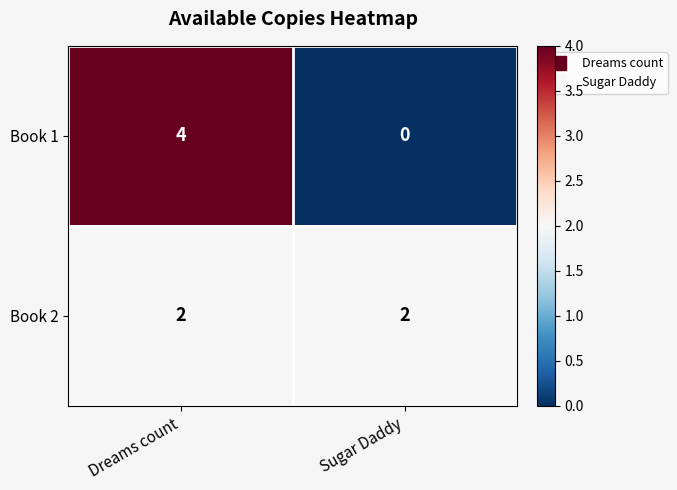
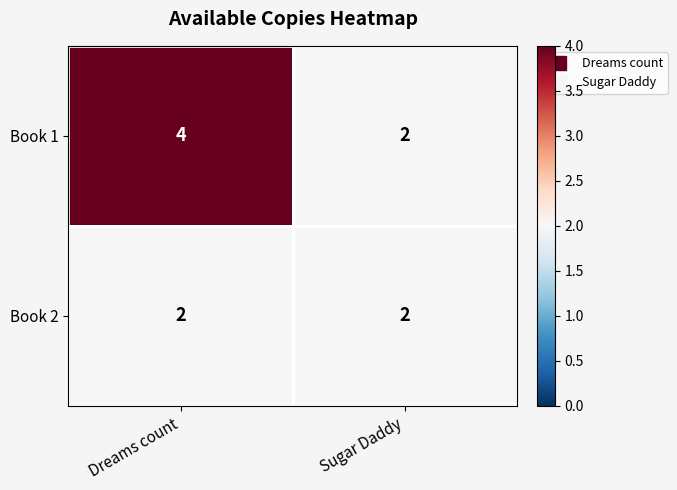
Book 1, Sugar Daddy: 0 -> 2
